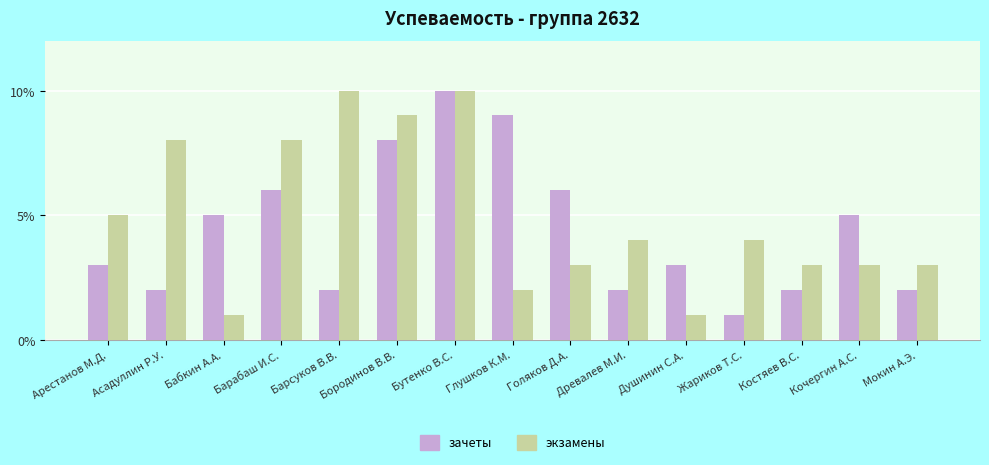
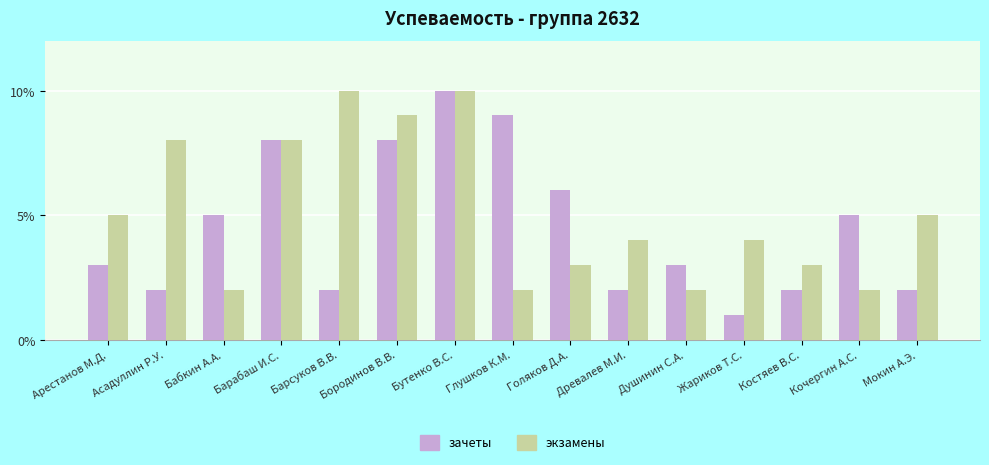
экзамены, Бабкин А.А.: 1% -> 2%
зачеты, Барабаш И.С.: 6% -> 8%
экзамены, Душинин С.А.: 1% -> 2%
экзамены, Кочергин А.С.: 3% -> 2%
экзамены, Мокин А.Э.: 3% -> 5%
